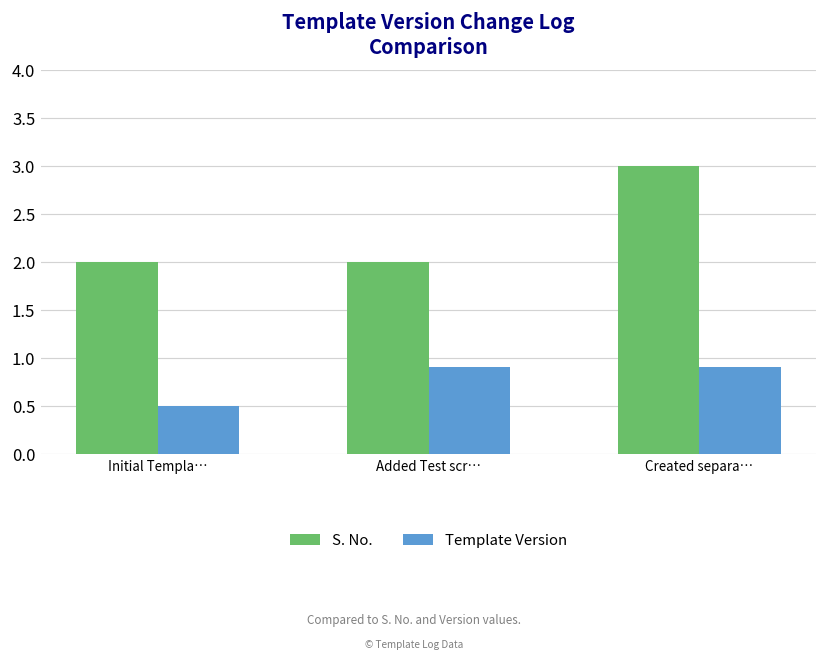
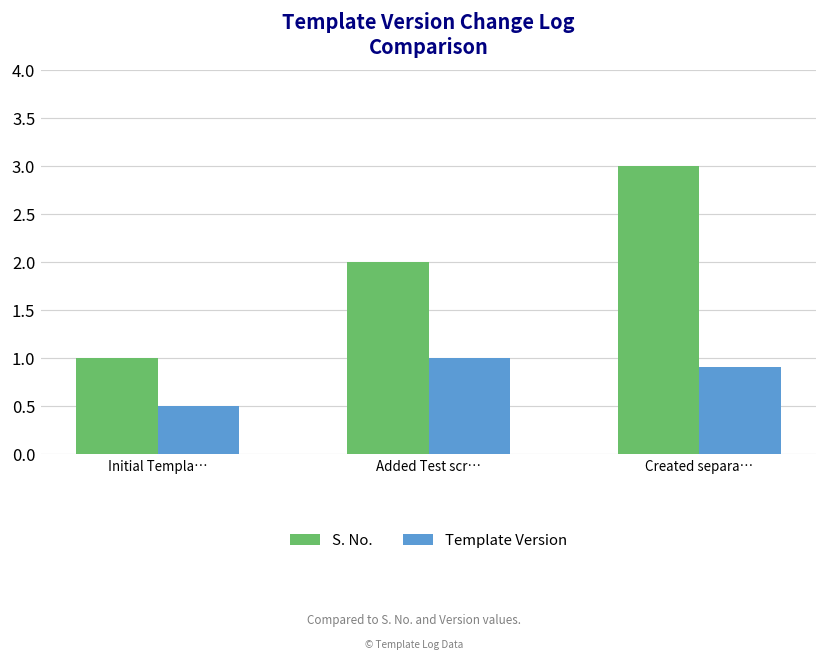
S. No., Initial Templa…: 2 -> 1
Template Version, Added Test scr…: 0.9 -> 1.0
